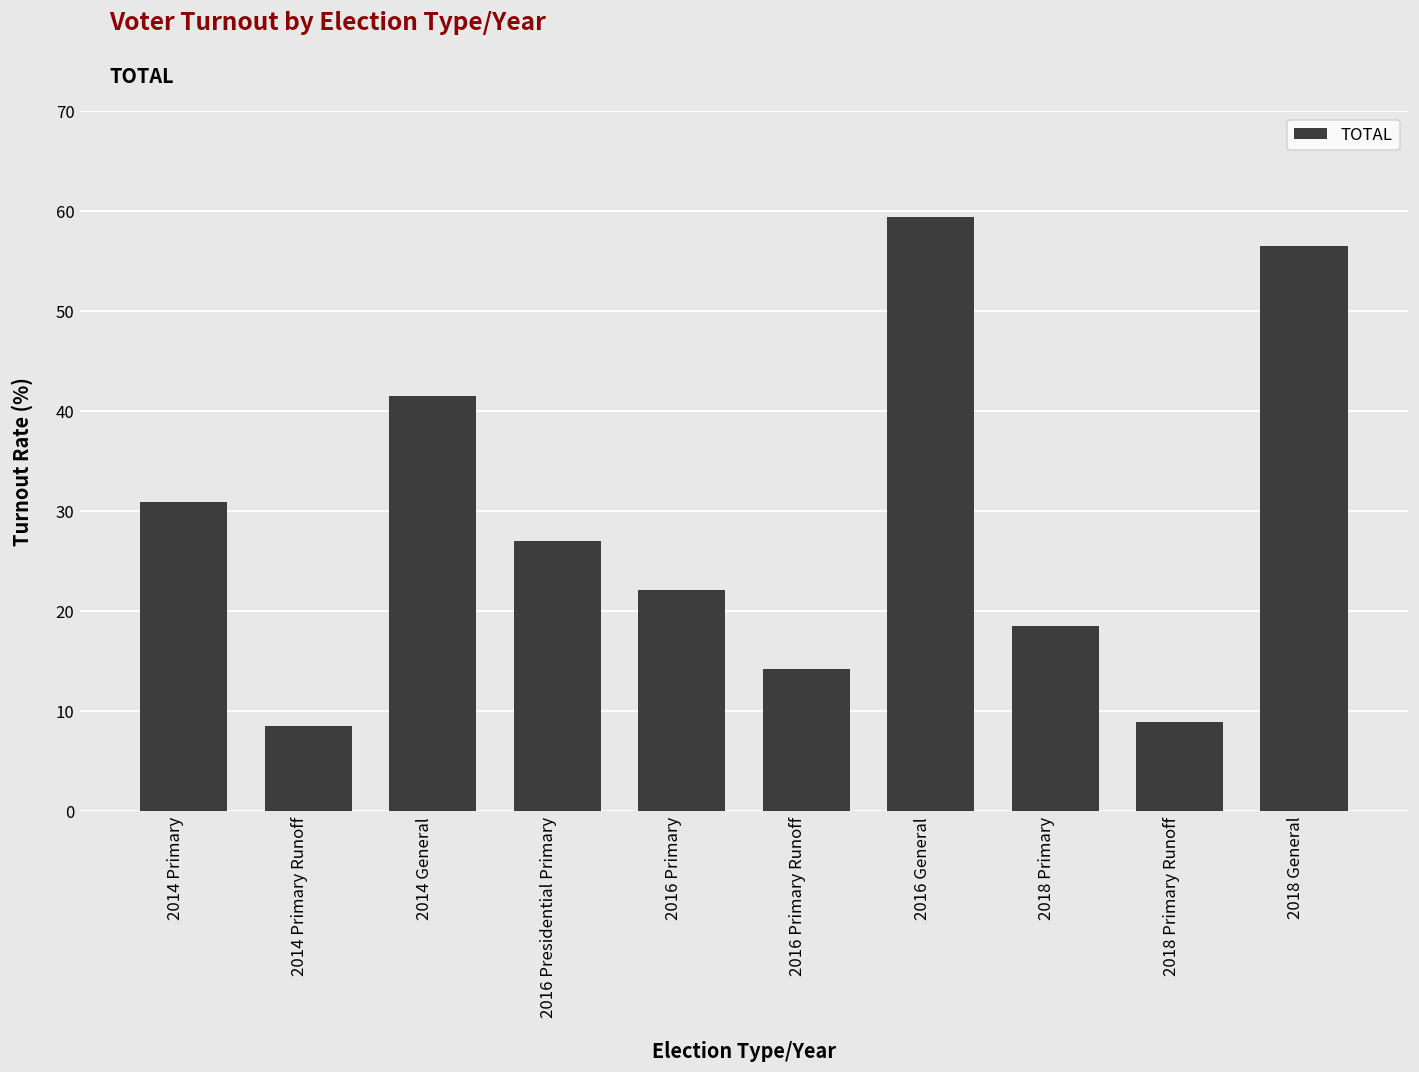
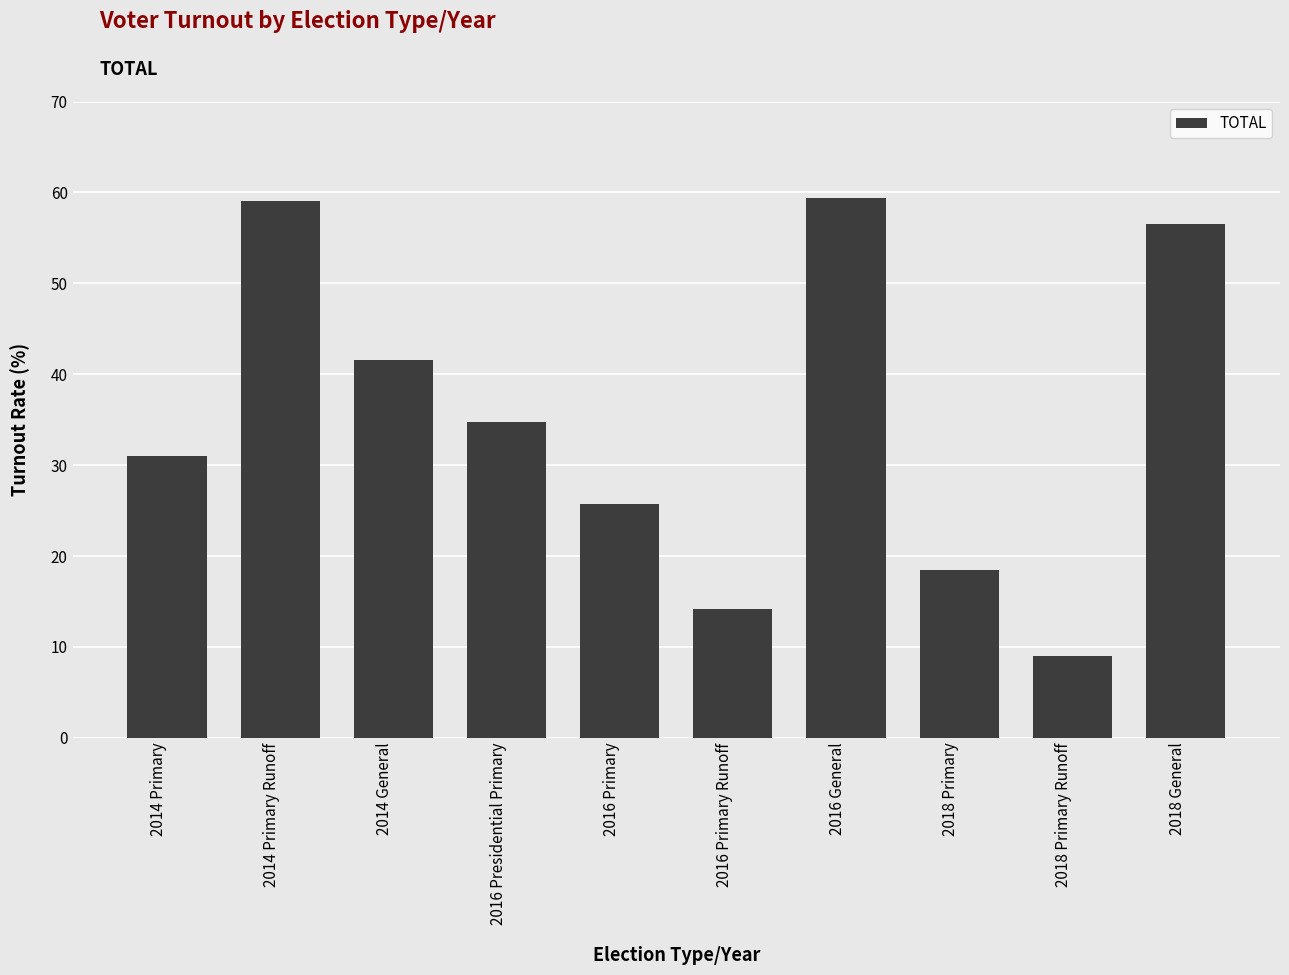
2014 Primary Runoff: 8 -> 59
2016 Presidential Primary: 27 -> 35
2016 Primary: 22 -> 26
